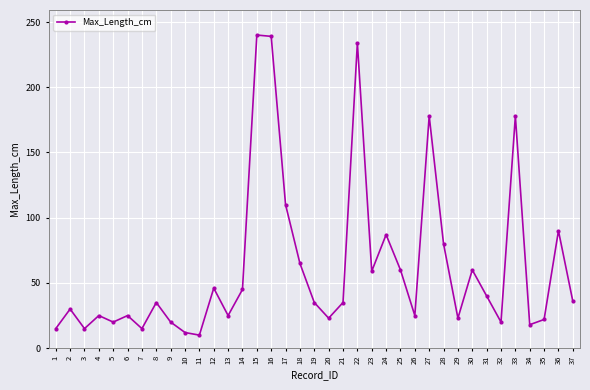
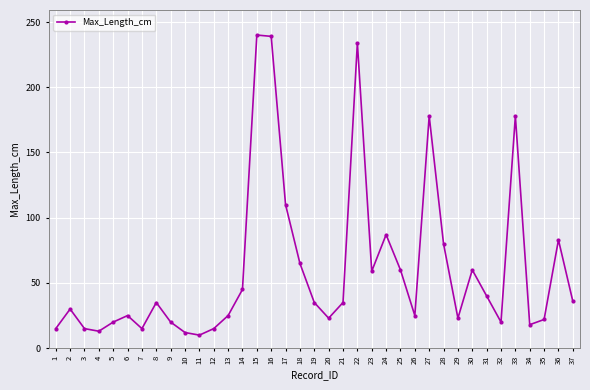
4: 25 -> 13
12: 46 -> 15
36: 90 -> 83
